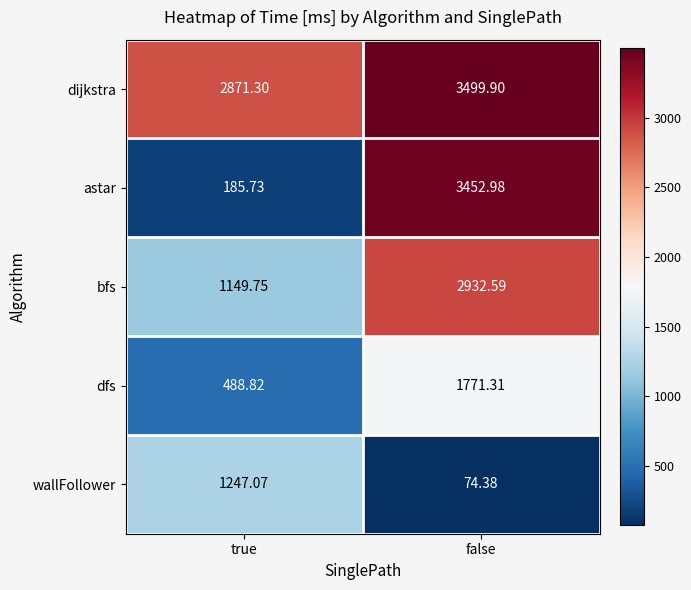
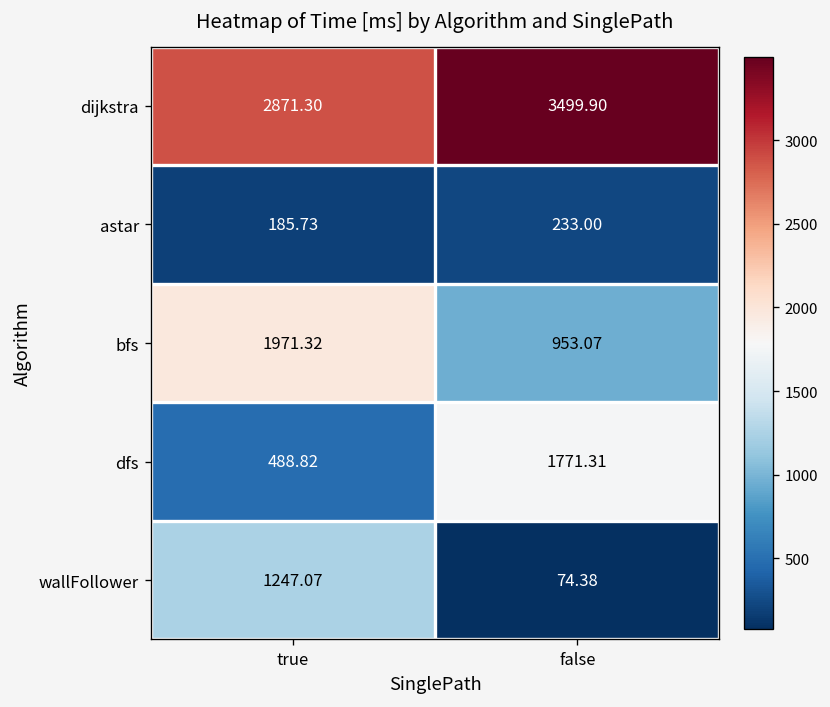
astar, false: 3452.98 -> 233.00
bfs, true: 1149.75 -> 1971.32
bfs, false: 2932.59 -> 953.07
